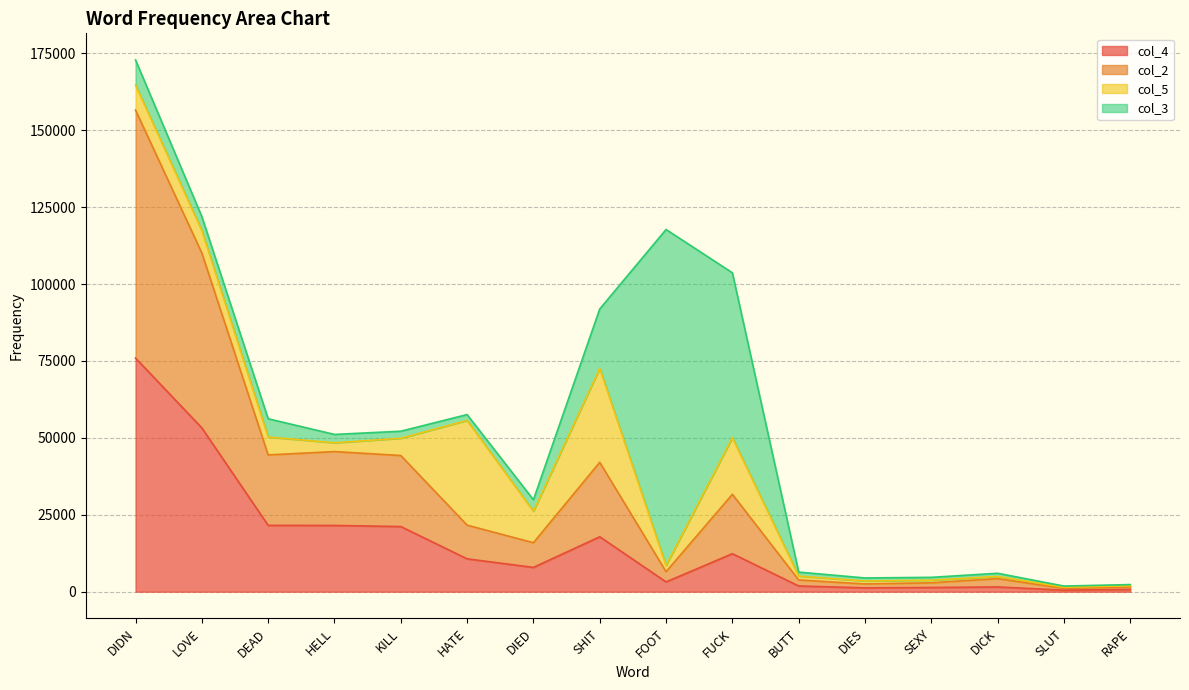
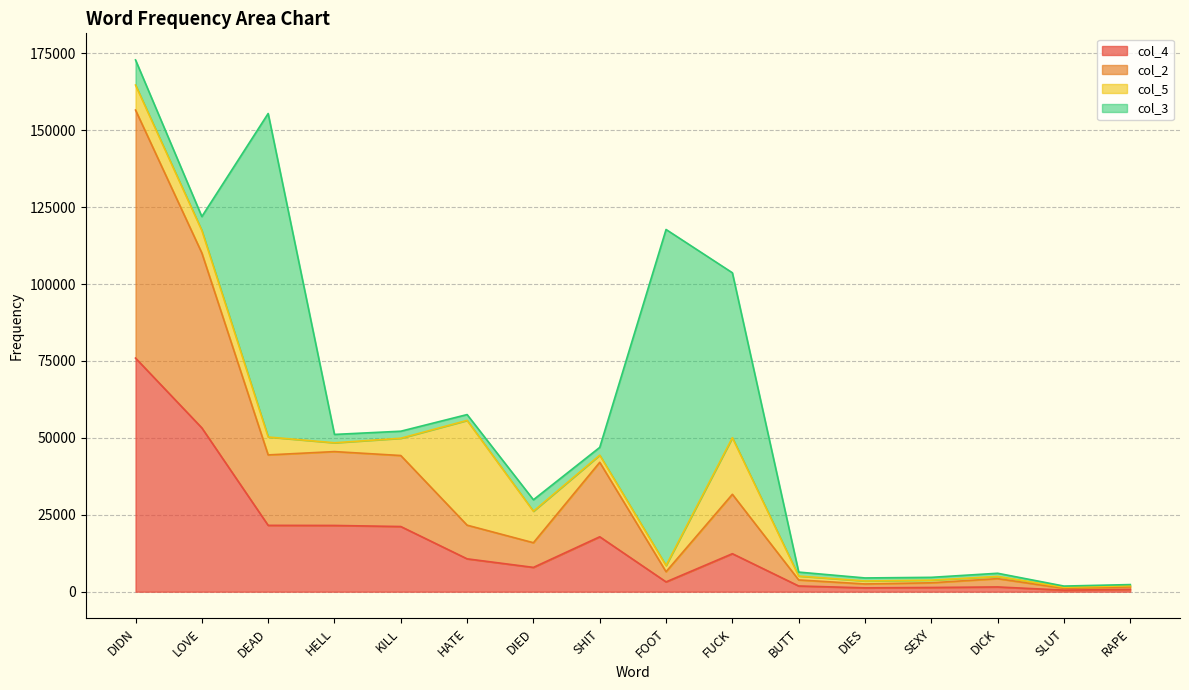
col_3, DEAD: 6000 -> 105000
col_5, SHIT: 31000 -> 2000
col_3, SHIT: 19000 -> 3000
